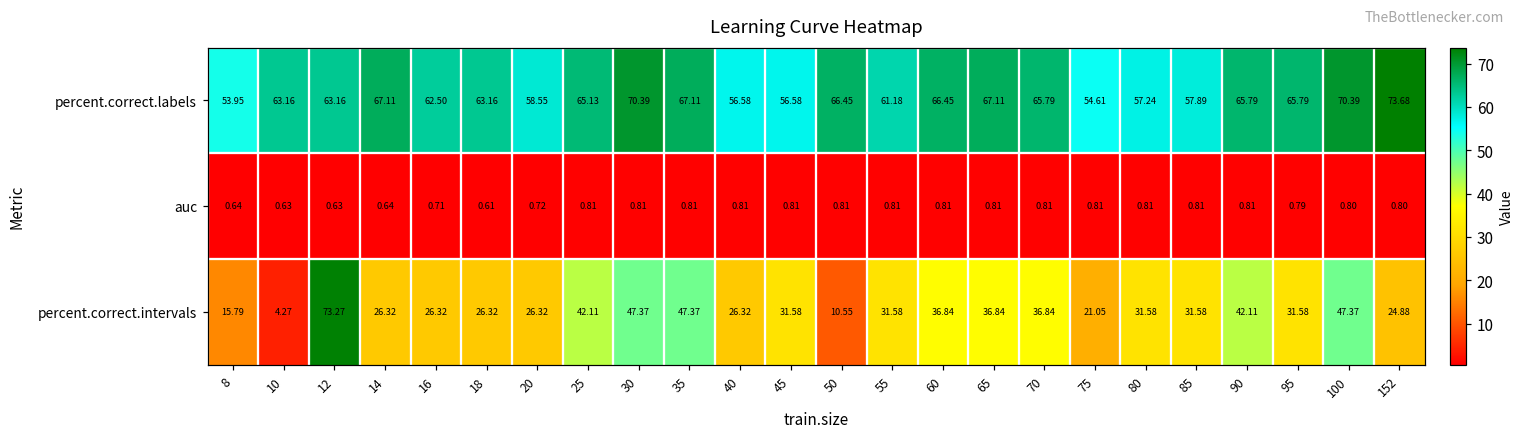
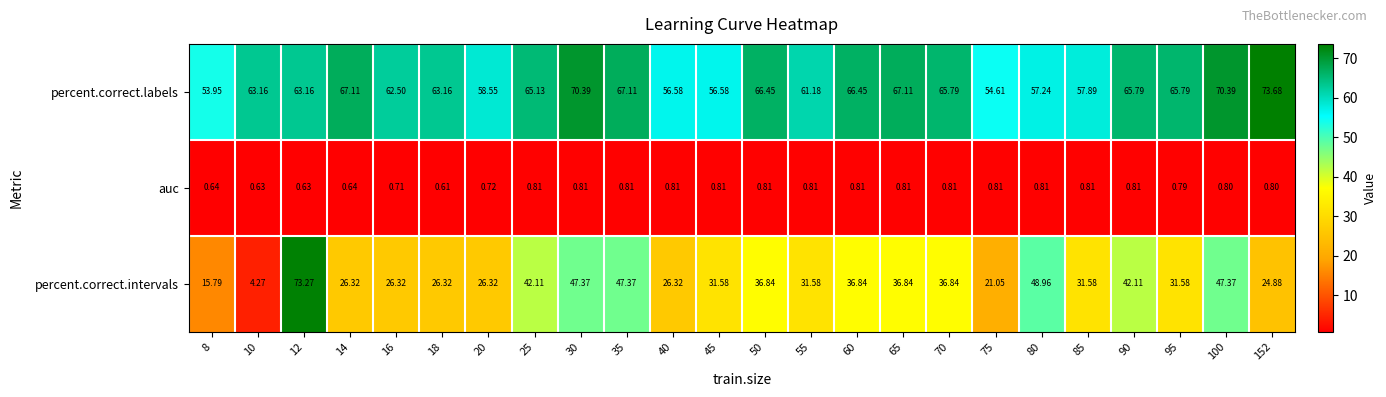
percent.correct.intervals, 50: 10.55 -> 36.84
percent.correct.intervals, 80: 31.58 -> 48.96
